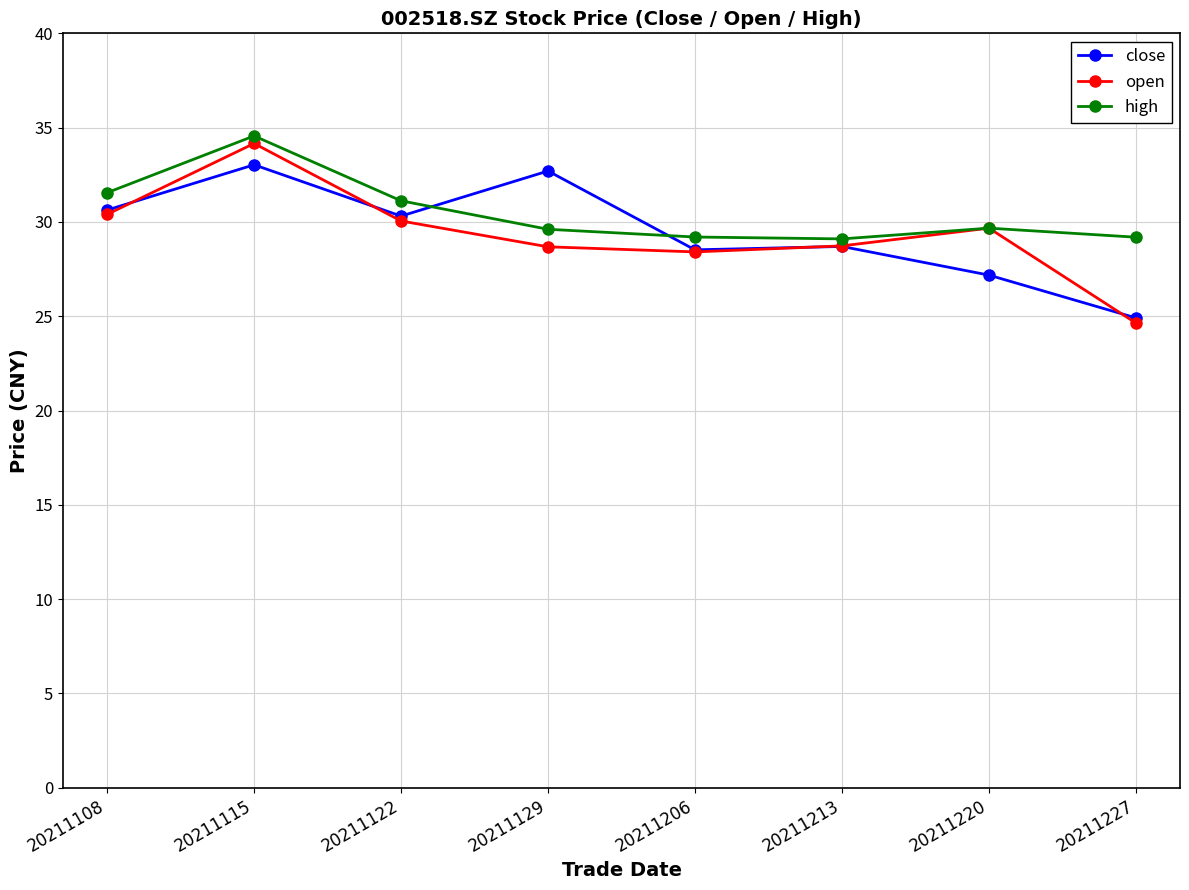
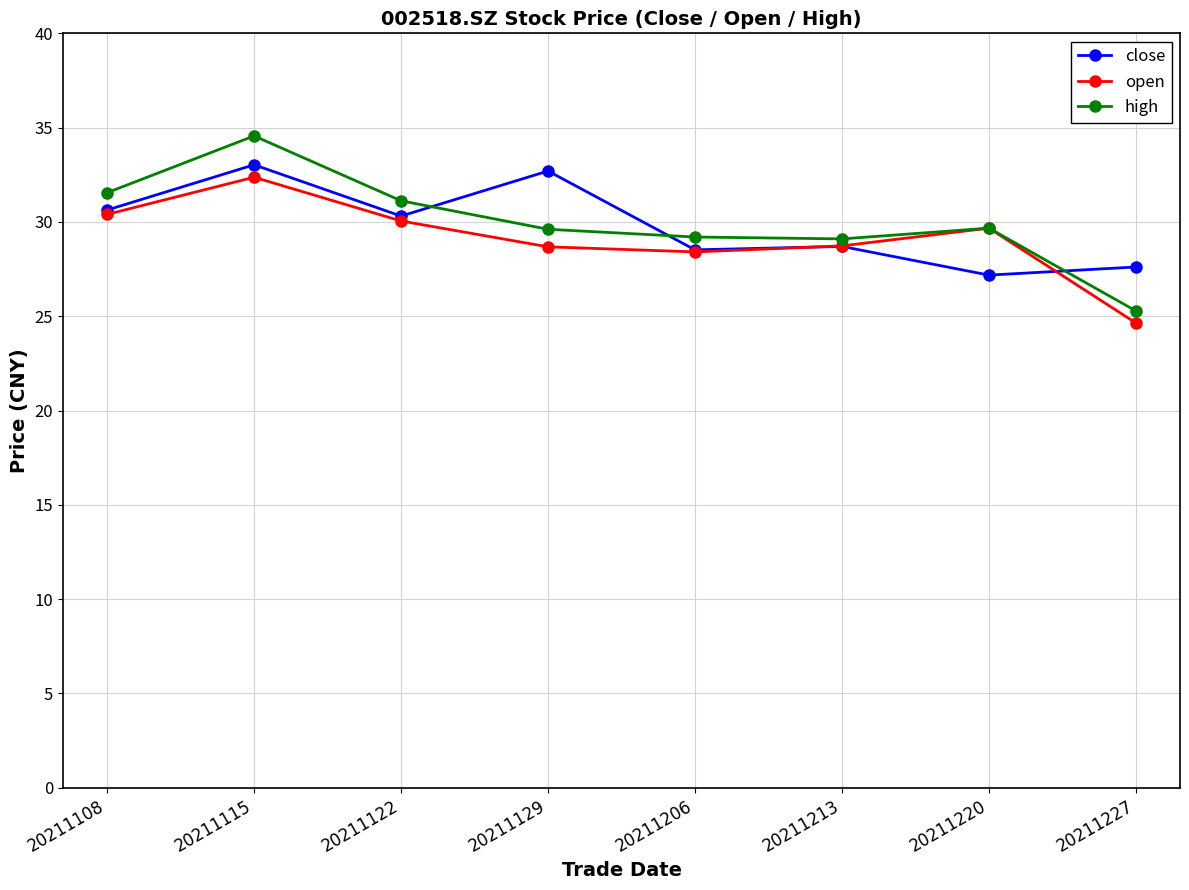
open, 20211115: 34.2 -> 32.4
close, 20211227: 24.9 -> 27.6
high, 20211227: 29.2 -> 25.3
